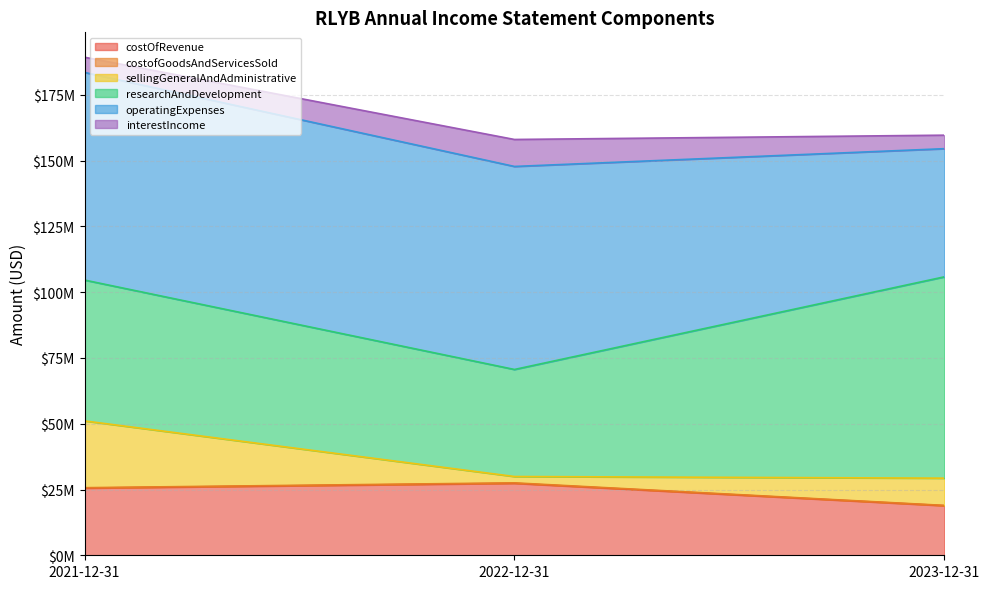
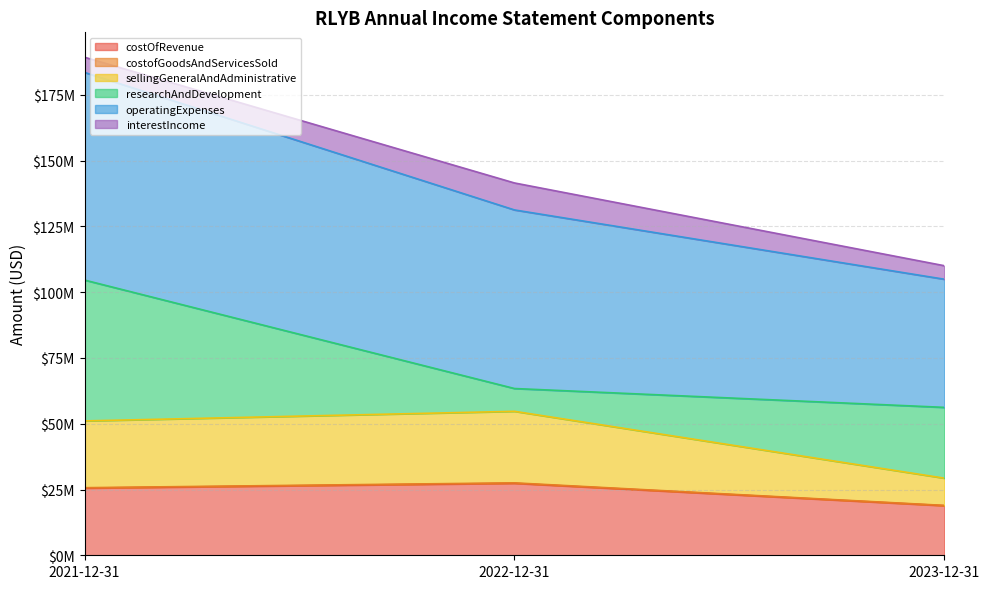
sellingGeneralAndAdministrative, 2022-12-31: $2000000 -> $27000000
researchAndDevelopment, 2022-12-31: $41000000 -> $9000000
operatingExpenses, 2022-12-31: $77000000 -> $68000000
researchAndDevelopment, 2023-12-31: $77000000 -> $27000000
